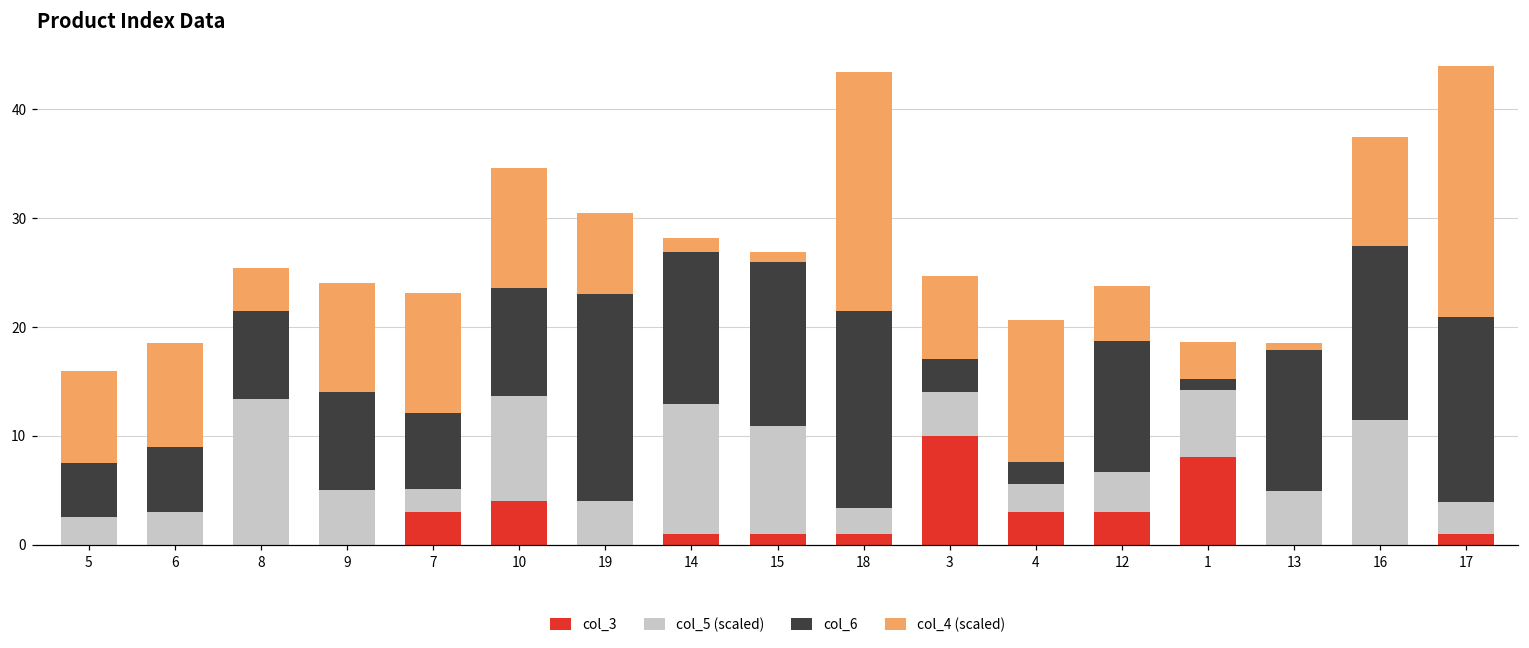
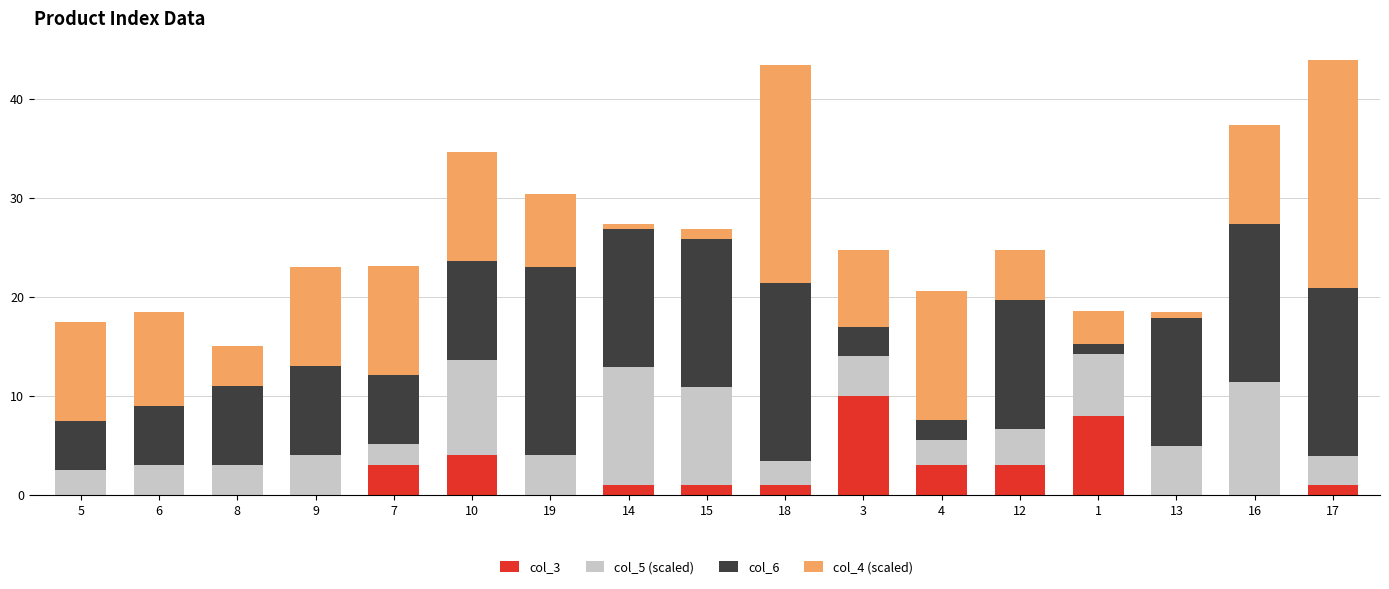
col_4 (scaled), 5: 8 -> 10
col_5 (scaled), 8: 13 -> 3
col_5 (scaled), 9: 5 -> 4
col_4 (scaled), 14: 1 -> 0
col_6, 12: 12 -> 13
